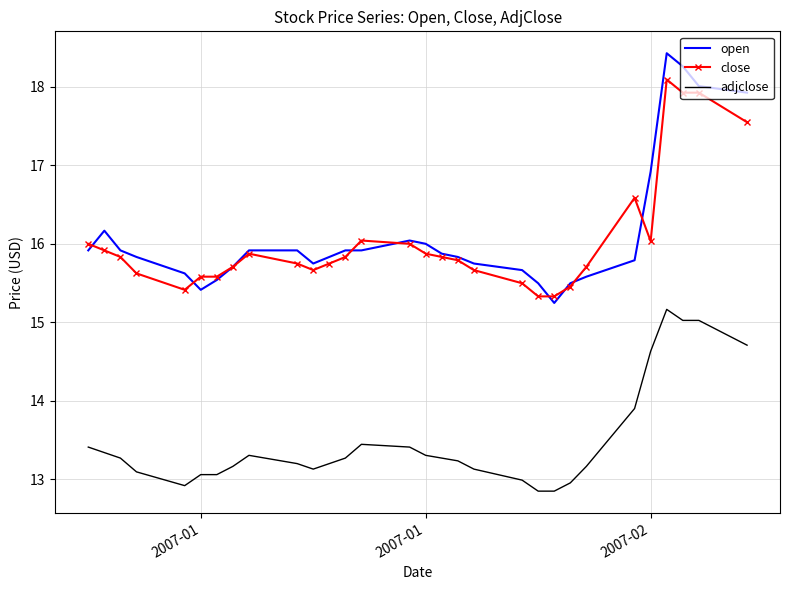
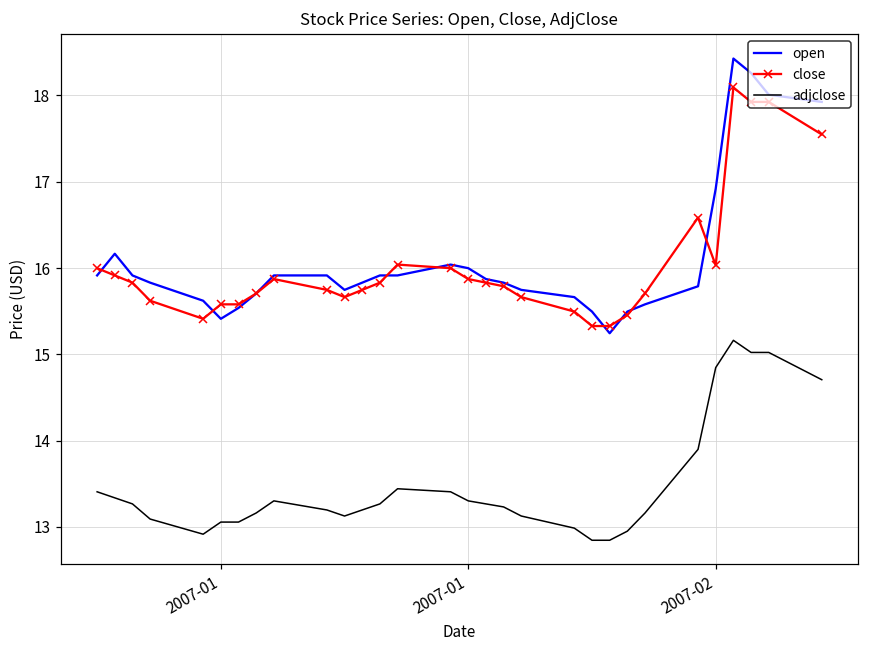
adjclose, 2007-02: 14.6 -> 14.8
